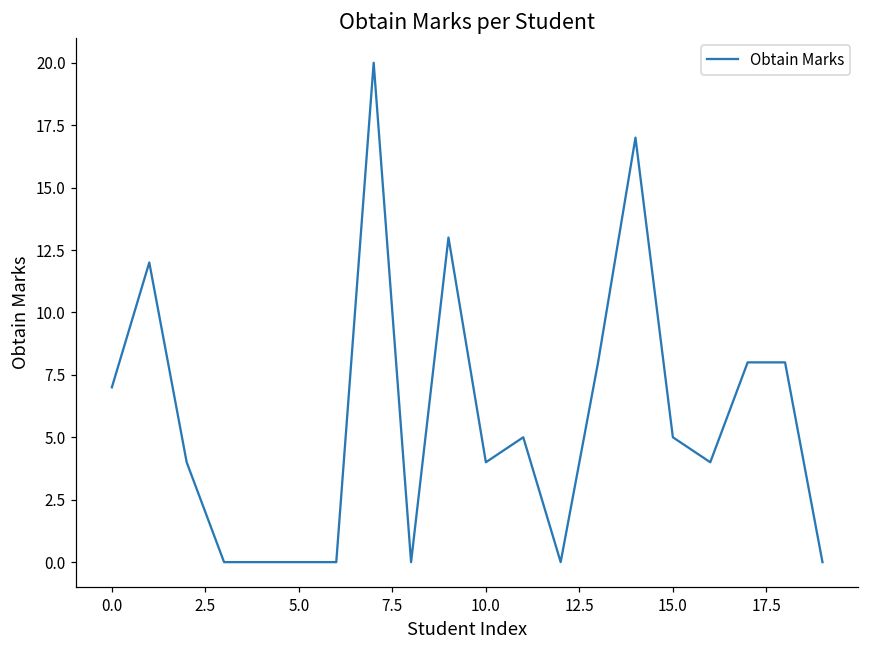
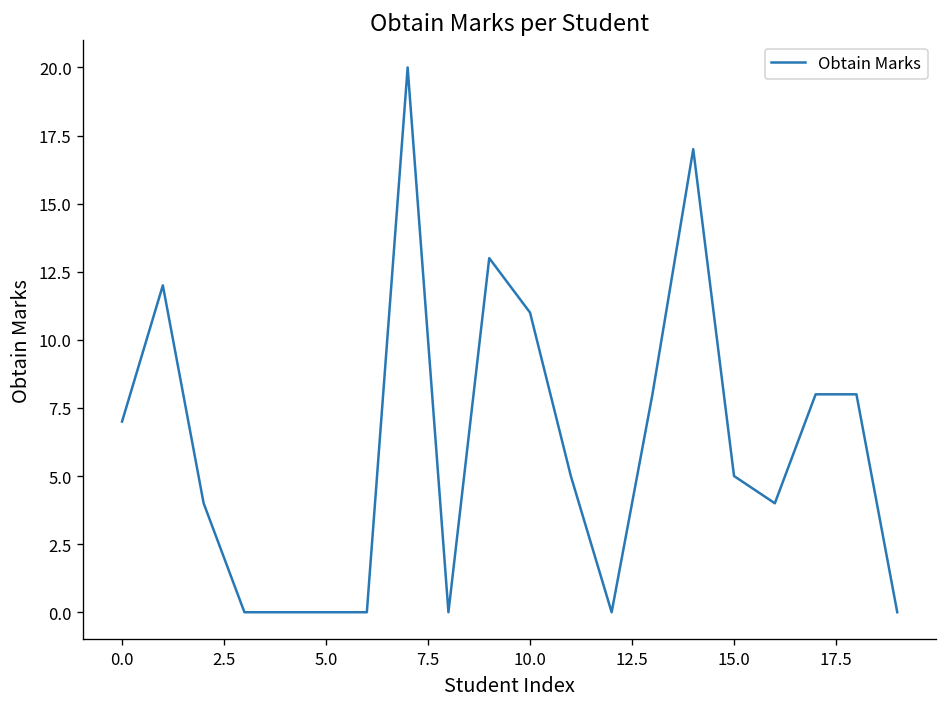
10.0: 4 -> 11
